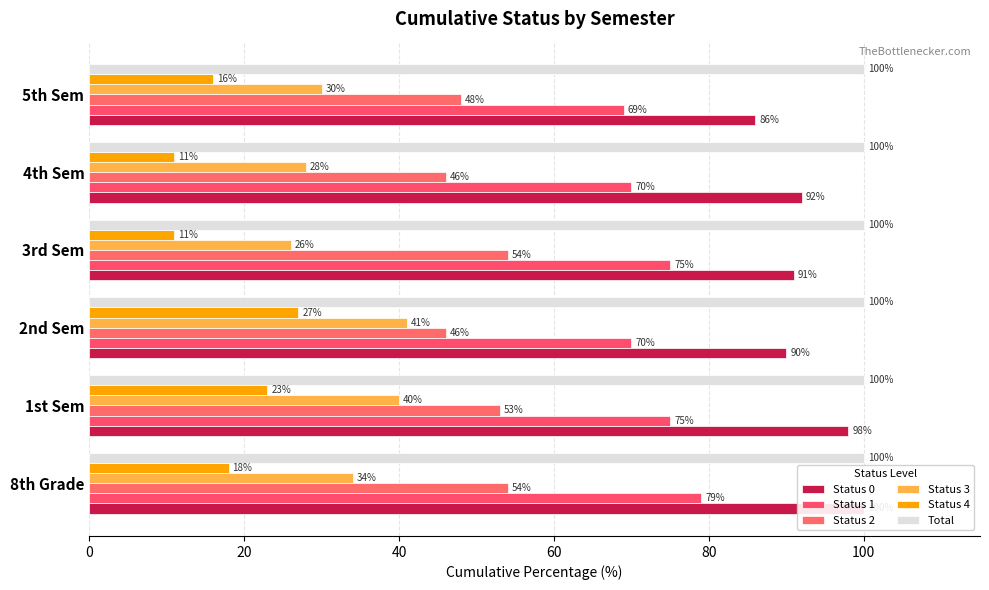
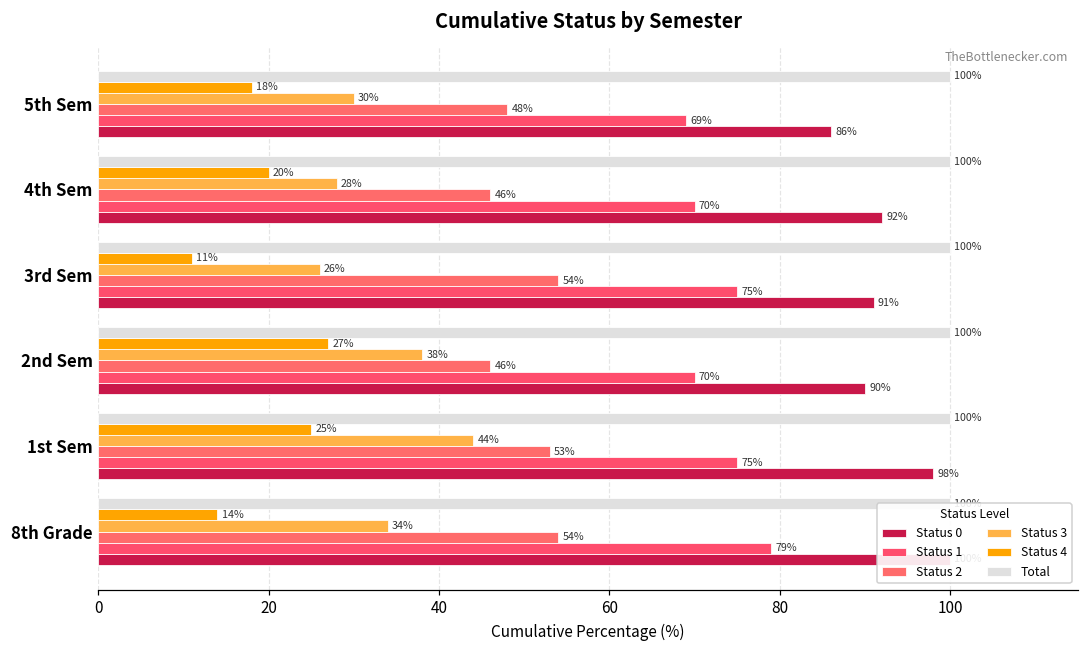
Status 4, 5th Sem: 16% -> 18%
Status 4, 4th Sem: 11% -> 20%
Status 3, 2nd Sem: 41% -> 38%
Status 4, 1st Sem: 23% -> 25%
Status 3, 1st Sem: 40% -> 44%
Status 4, 8th Grade: 18% -> 14%
